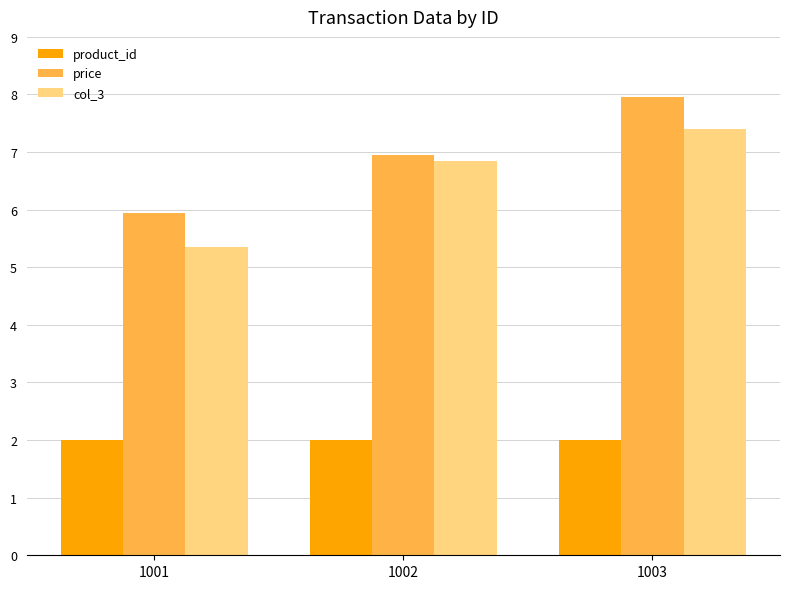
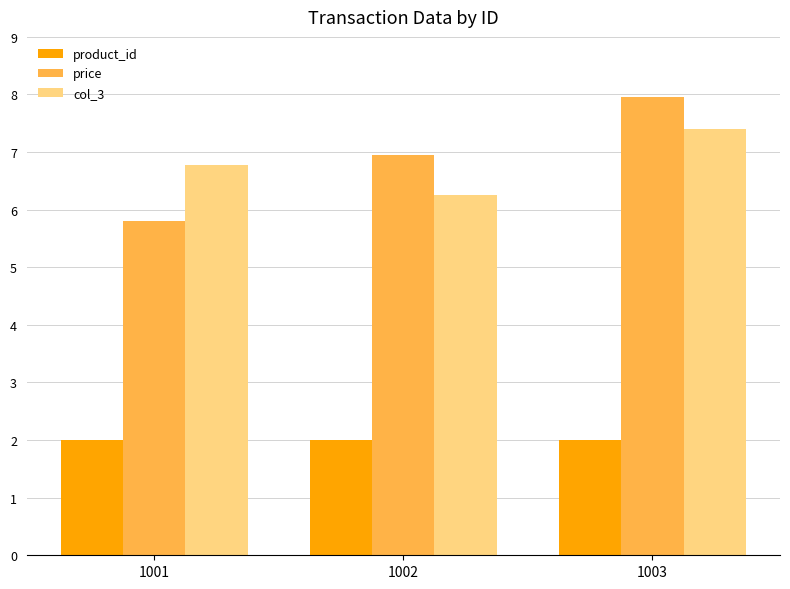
price, 1001: 6.0 -> 5.8
col_3, 1001: 5.4 -> 6.8
col_3, 1002: 6.8 -> 6.3
